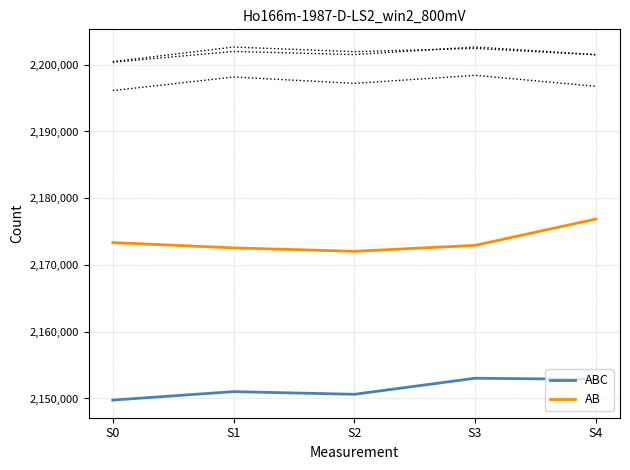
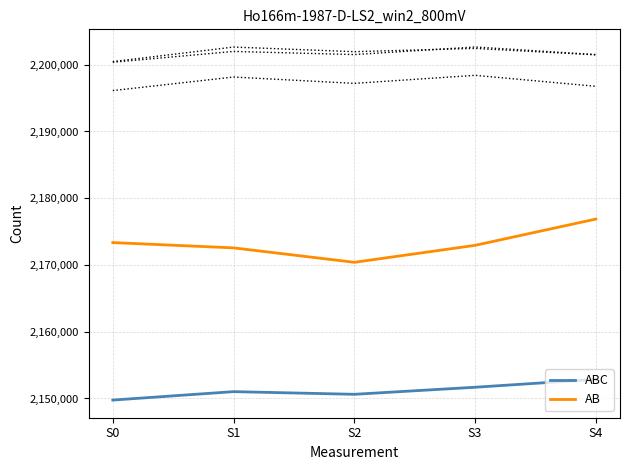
AB, S2: 2,172,000 -> 2,170,000
ABC, S3: 2,153,000 -> 2,152,000
